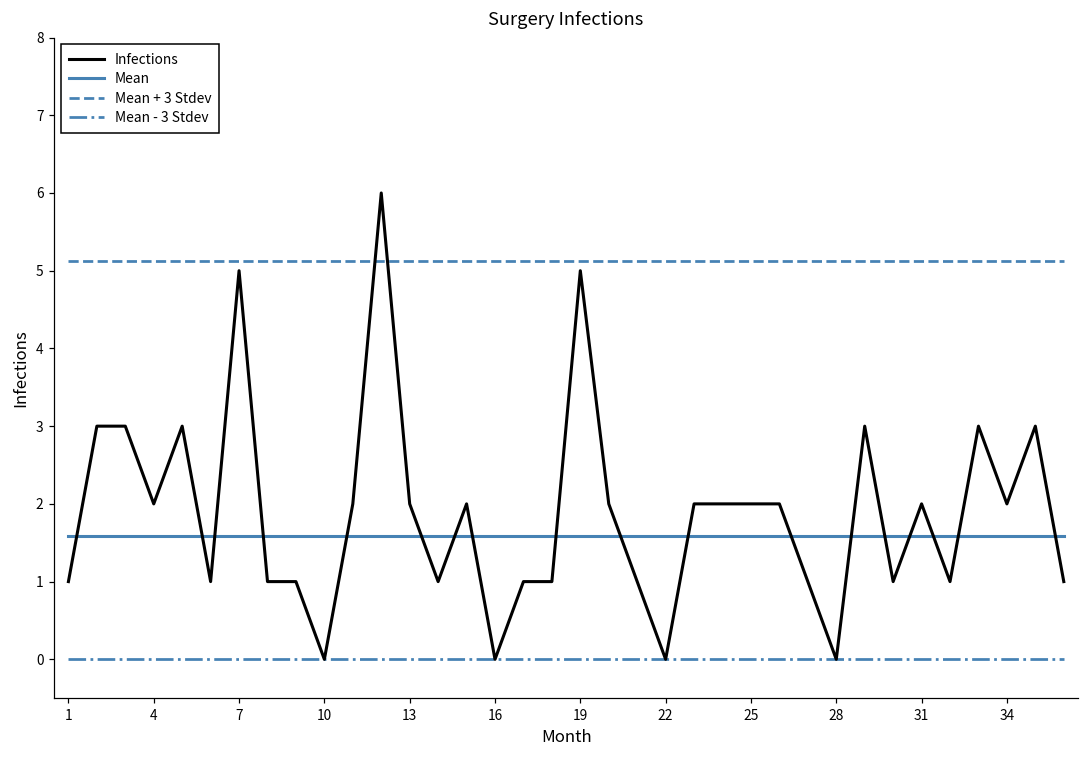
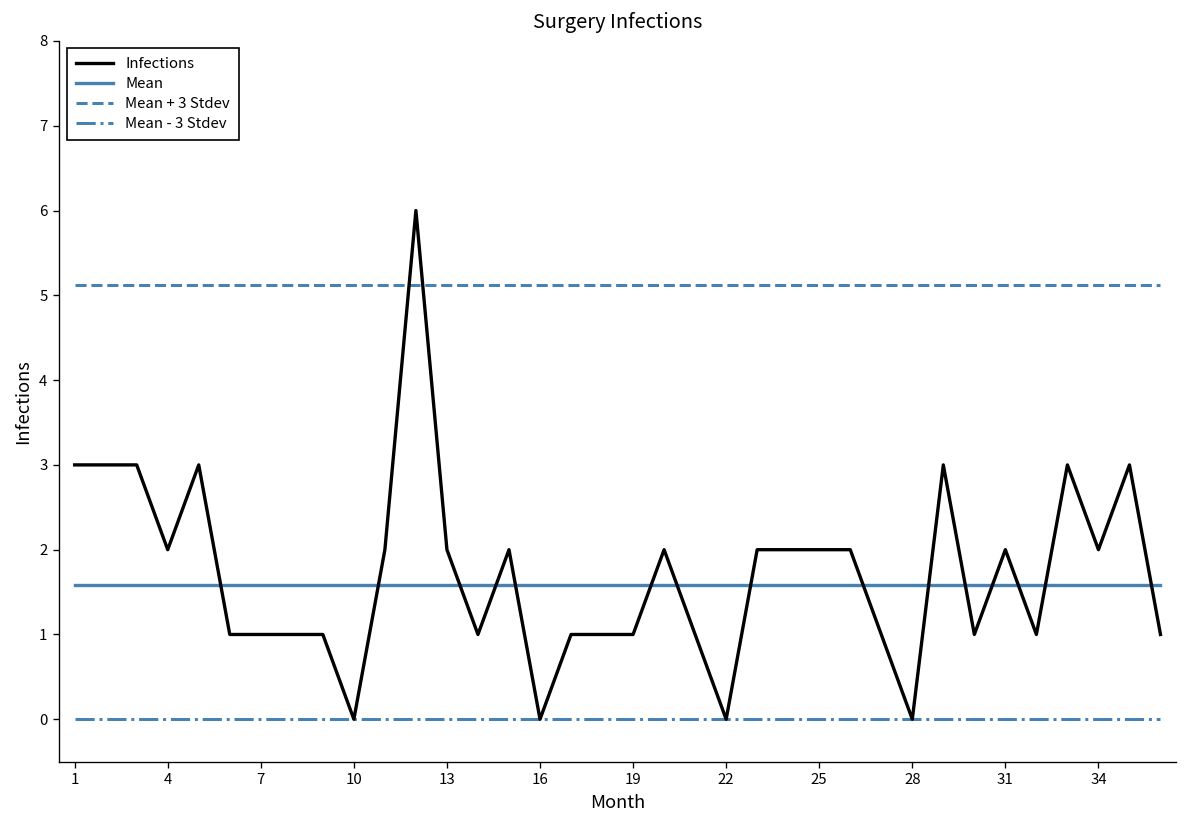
Infections, 1: 1 -> 3
Infections, 7: 5 -> 1
Infections, 19: 5 -> 1
